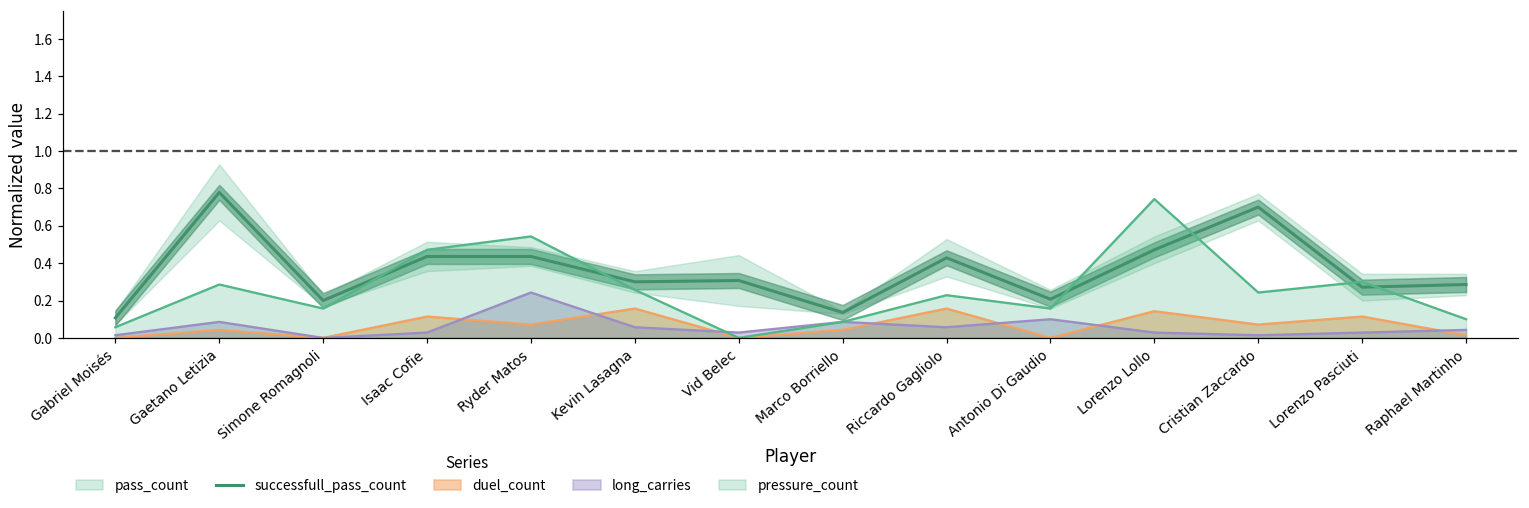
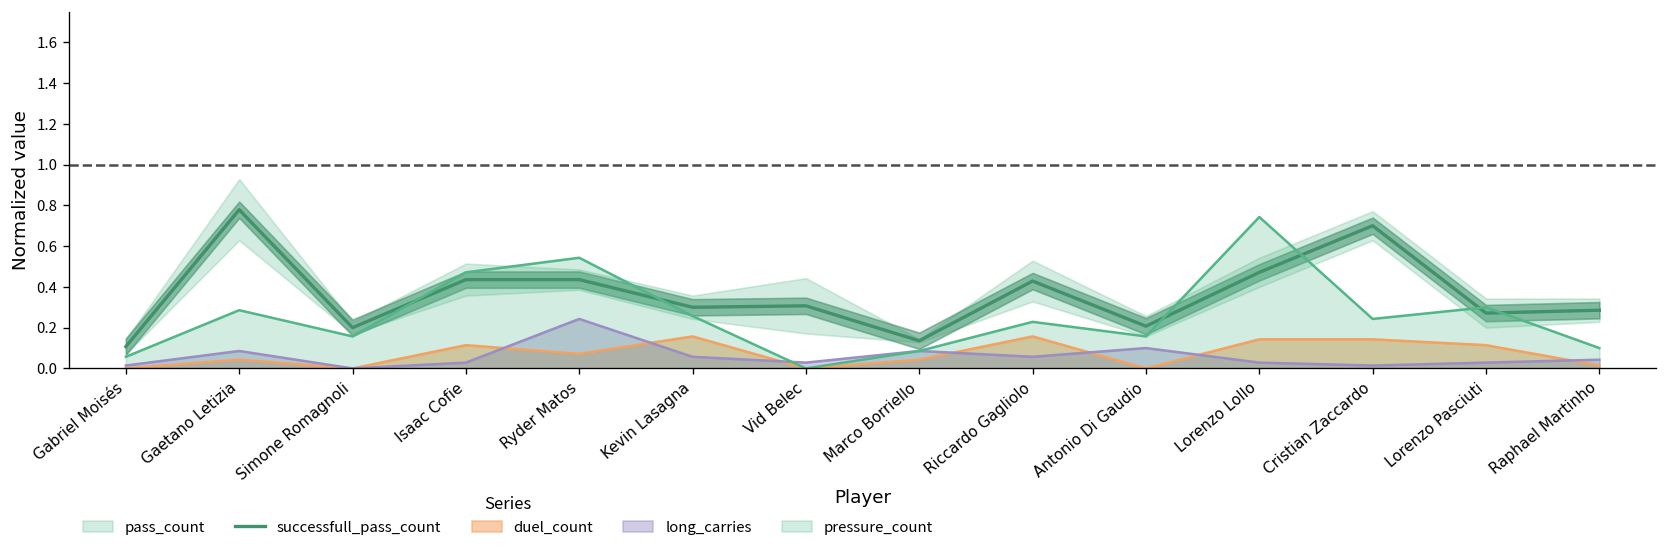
duel_count, Cristian Zaccardo: 0.07 -> 0.14
